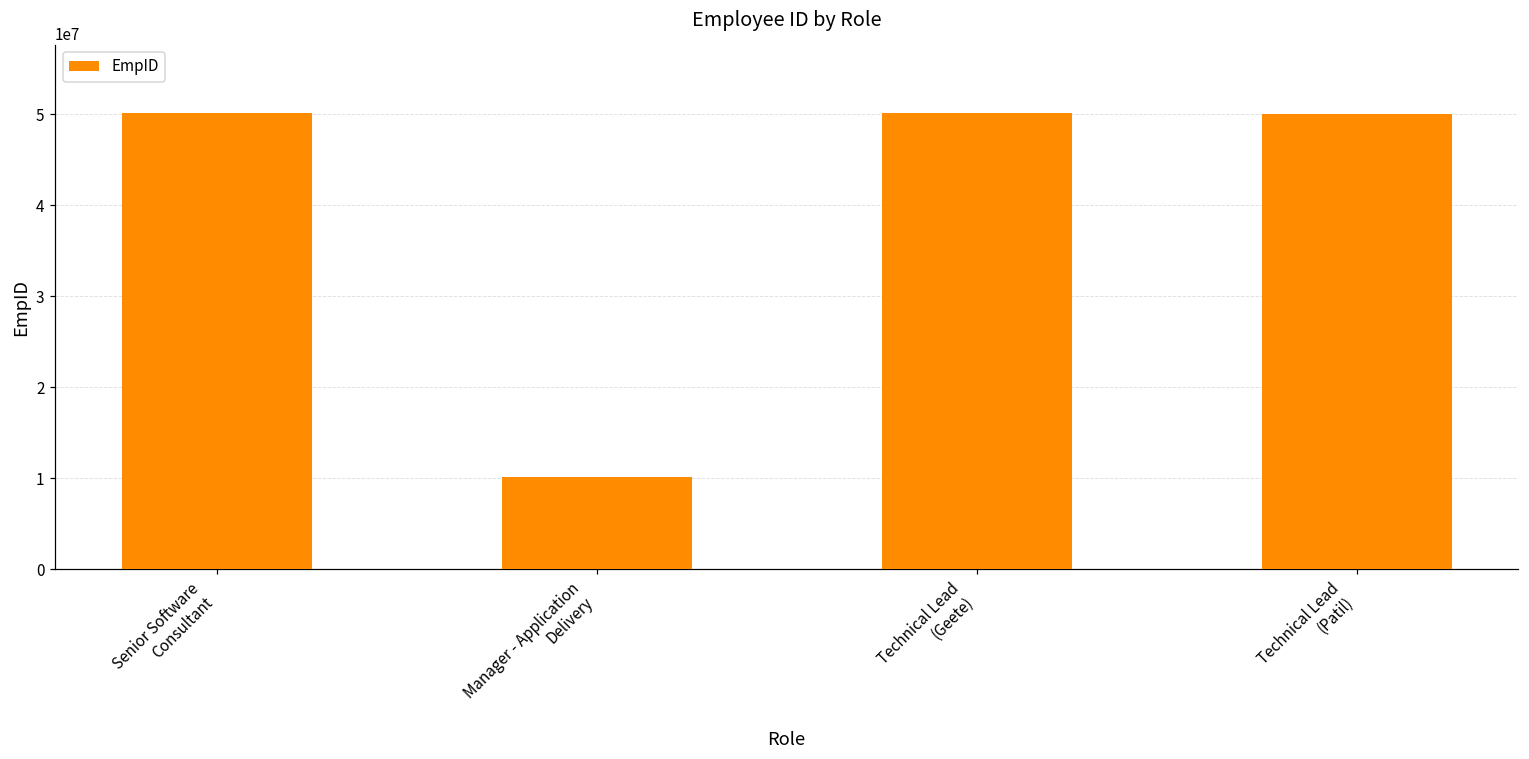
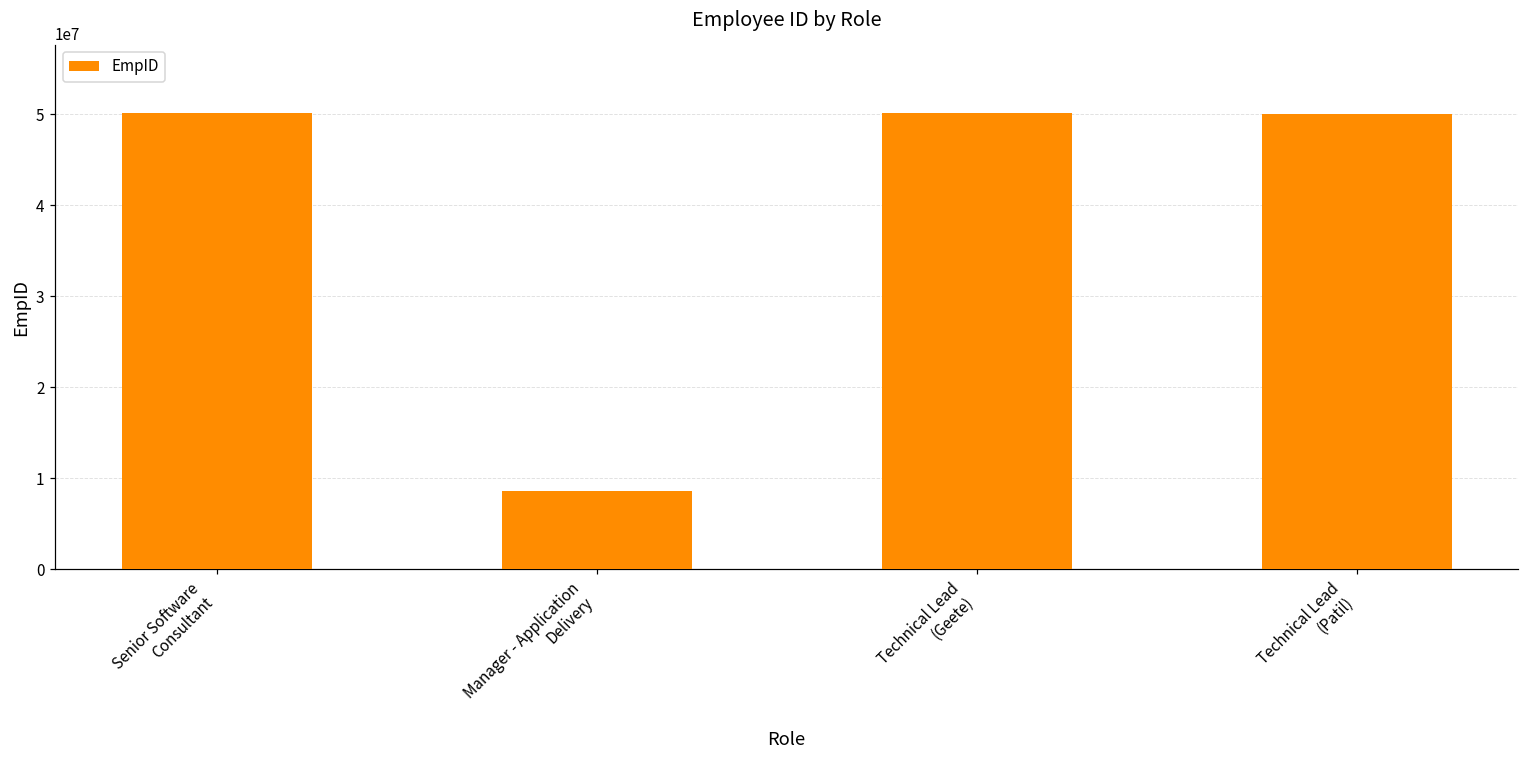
Manager - Application Delivery: 10000000 -> 9000000
